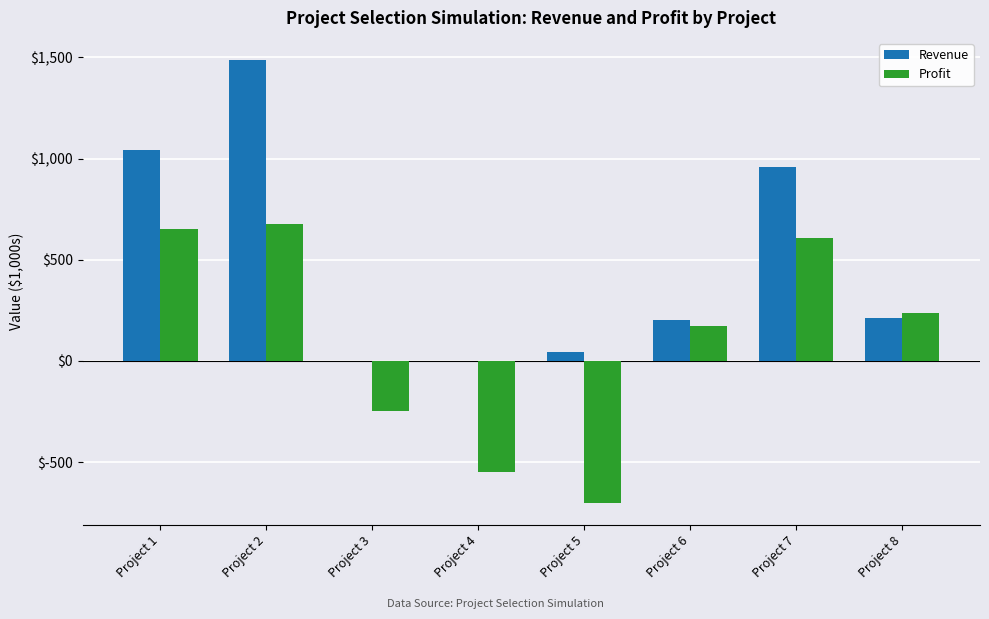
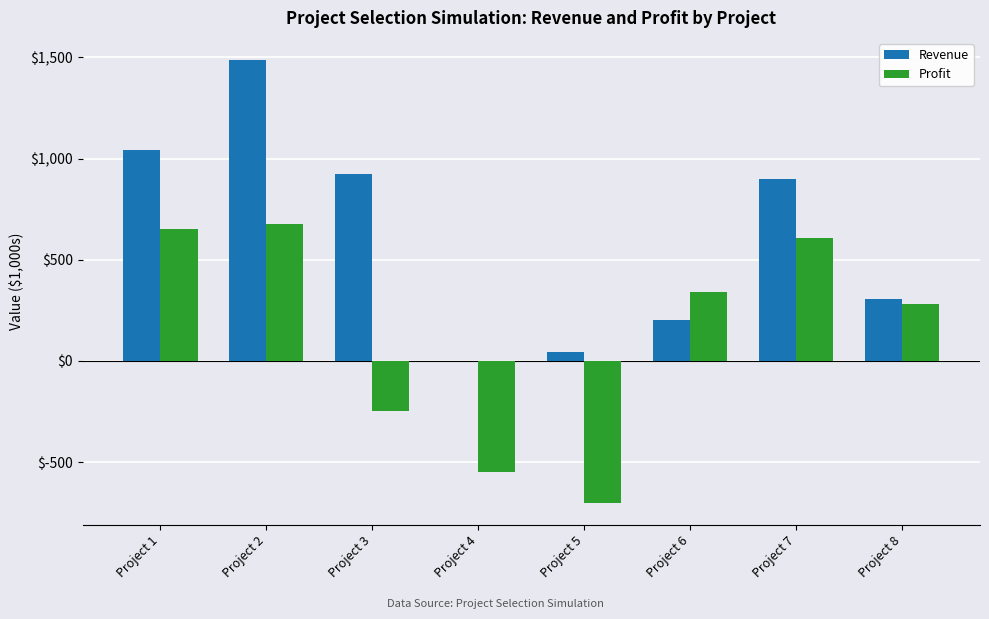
Revenue, Project 3: $0 -> $920
Profit, Project 6: $170 -> $340
Revenue, Project 7: $960 -> $900
Revenue, Project 8: $210 -> $310
Profit, Project 8: $240 -> $280
